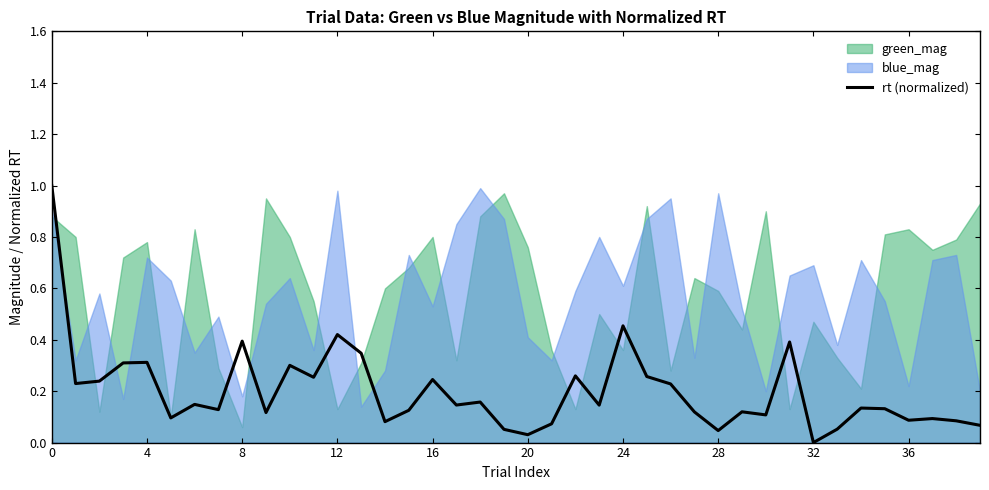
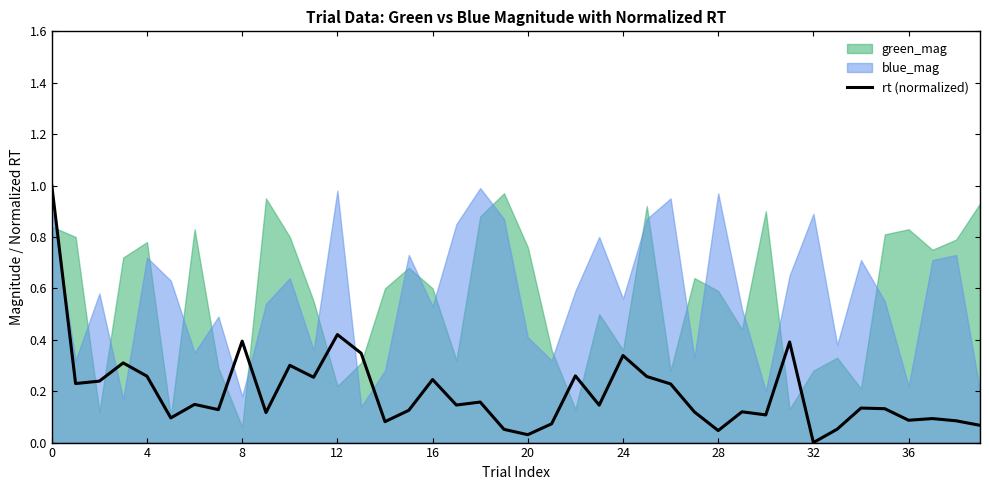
green_mag, 0: 0.88 -> 0.84
rt (normalized), 4: 0.31 -> 0.26
green_mag, 12: 0.13 -> 0.22
green_mag, 16: 0.8 -> 0.6
rt (normalized), 24: 0.45 -> 0.34
blue_mag, 24: 0.61 -> 0.56
green_mag, 32: 0.47 -> 0.28
blue_mag, 32: 0.69 -> 0.89
